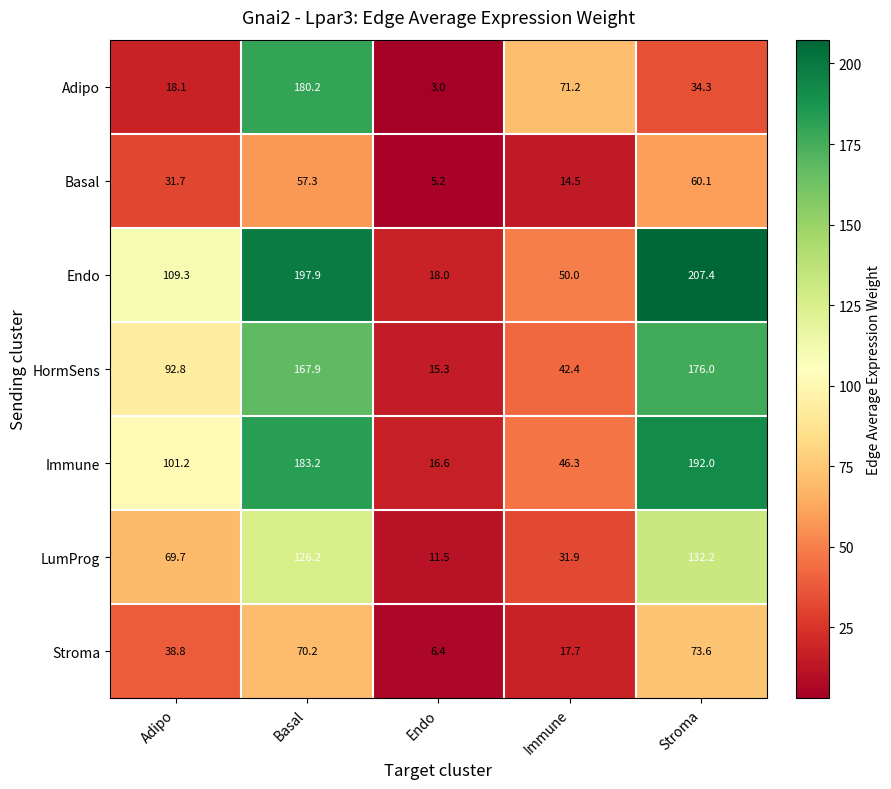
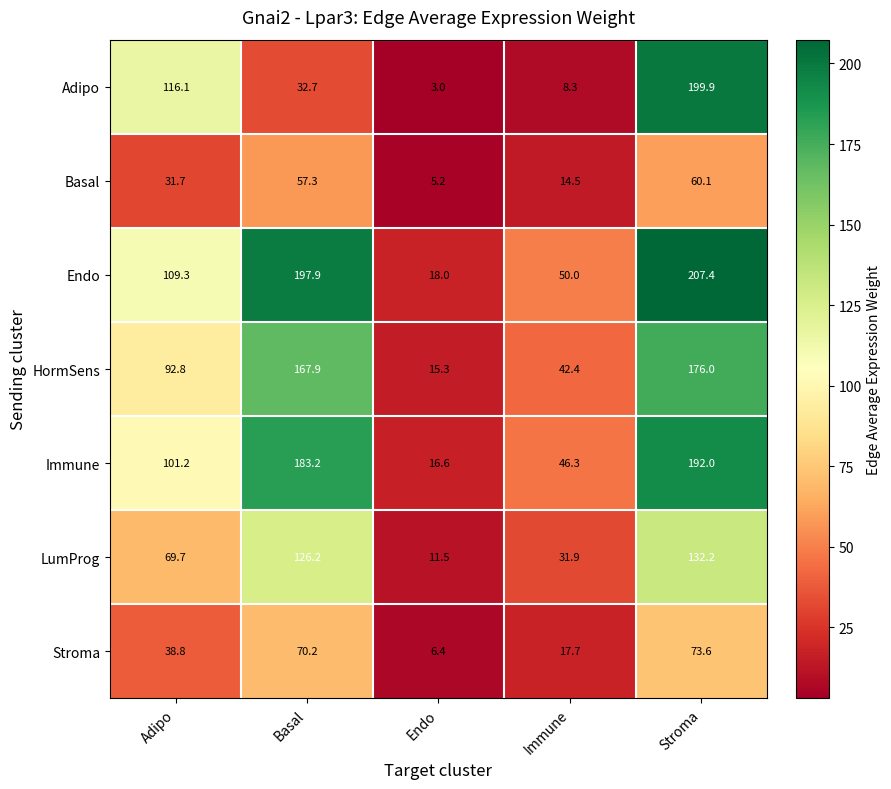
Adipo, Adipo: 18.1 -> 116.1
Adipo, Basal: 180.2 -> 32.7
Adipo, Immune: 71.2 -> 8.3
Adipo, Stroma: 34.3 -> 199.9
